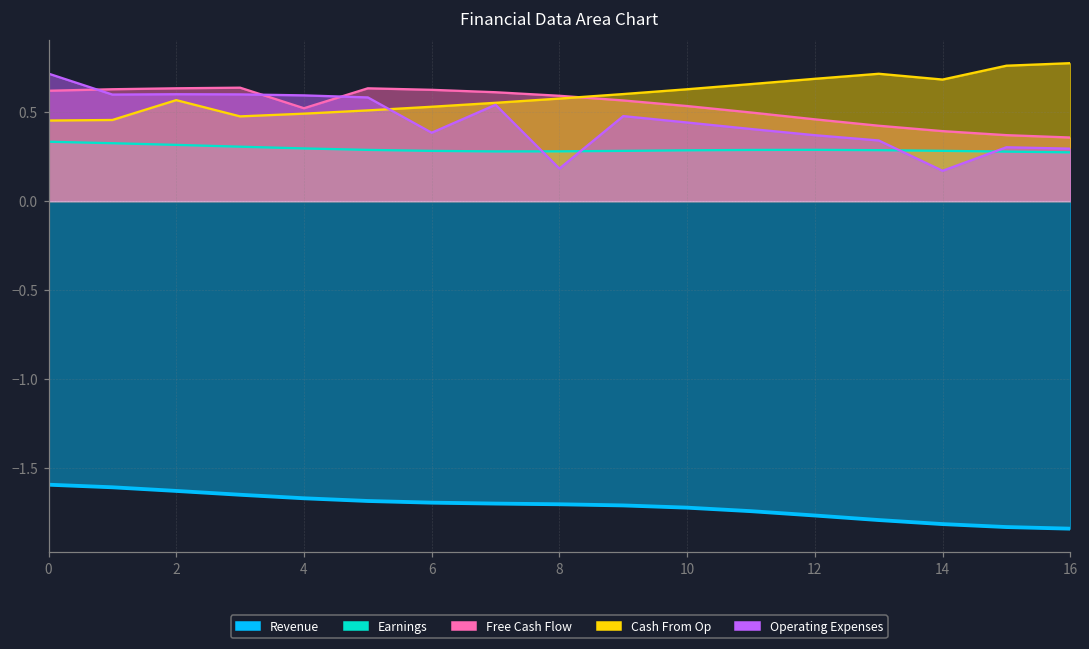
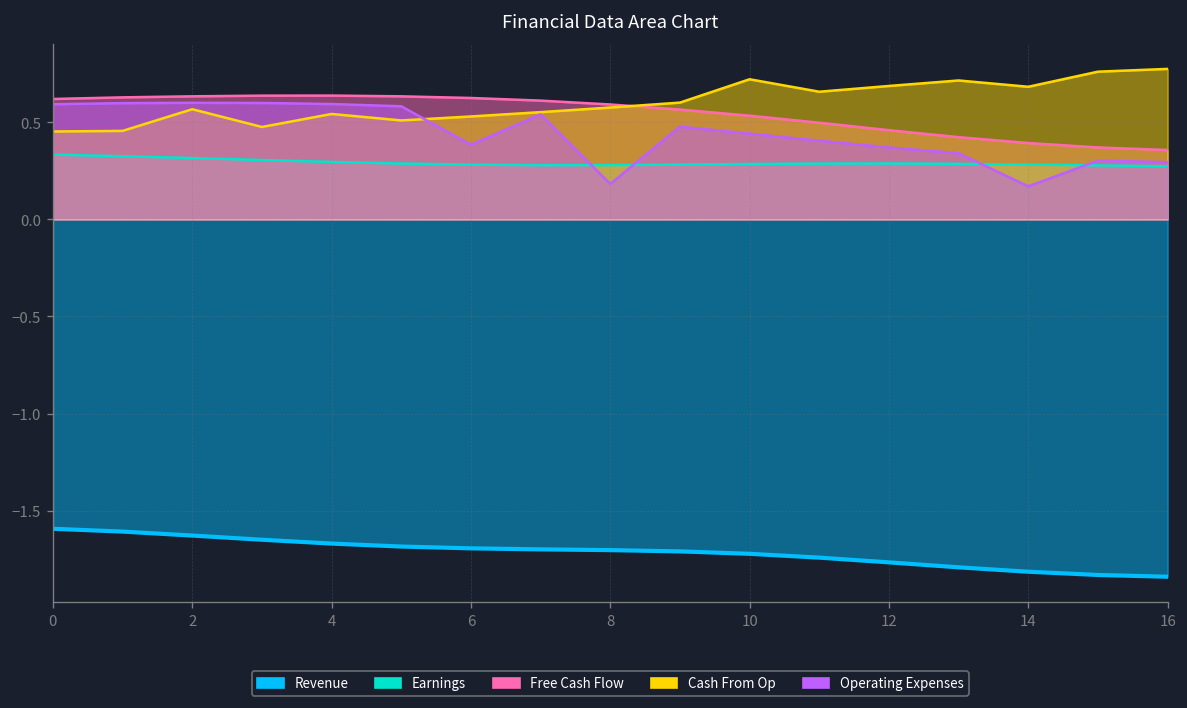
Operating Expenses, 0: 0.72 -> 0.59
Free Cash Flow, 4: 0.52 -> 0.64
Cash From Op, 4: 0.49 -> 0.54
Cash From Op, 10: 0.63 -> 0.72
